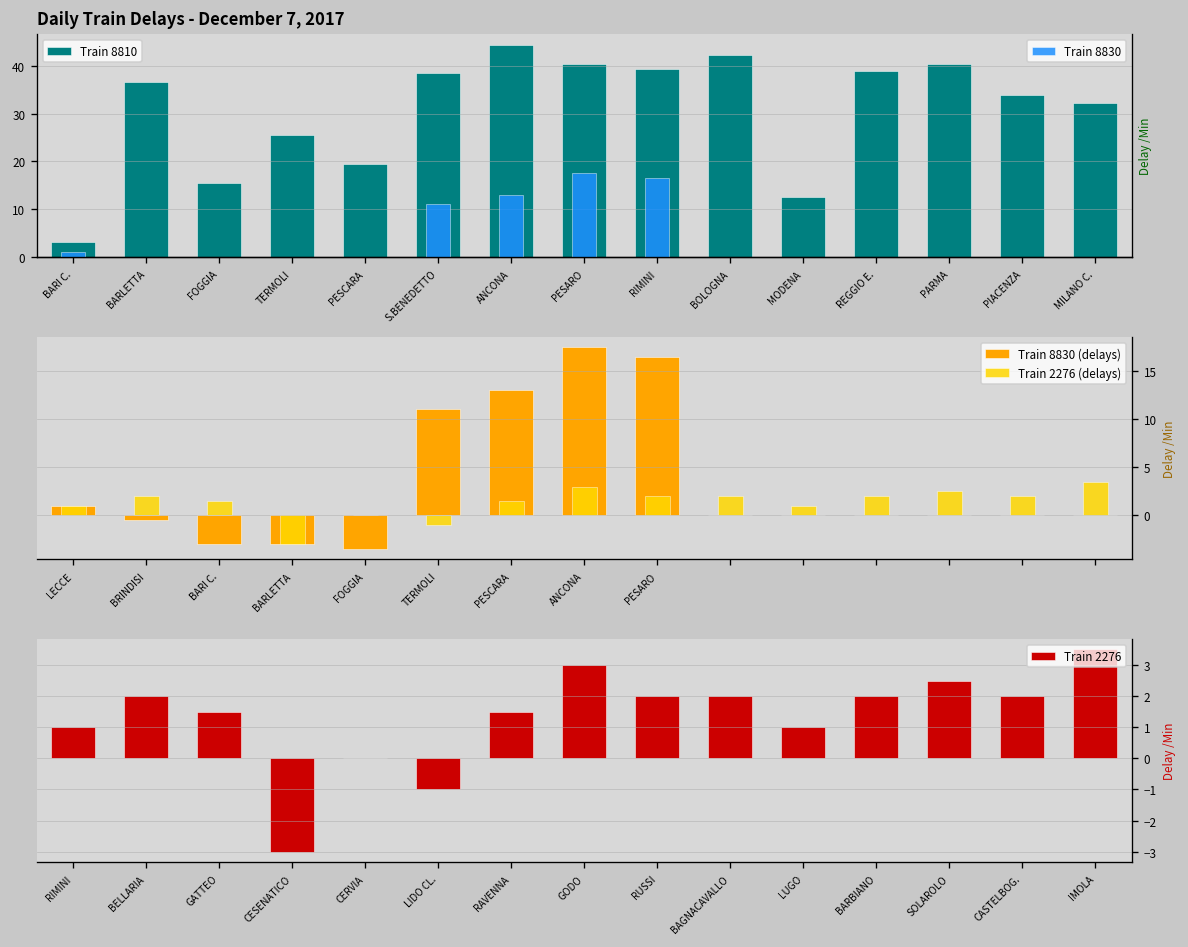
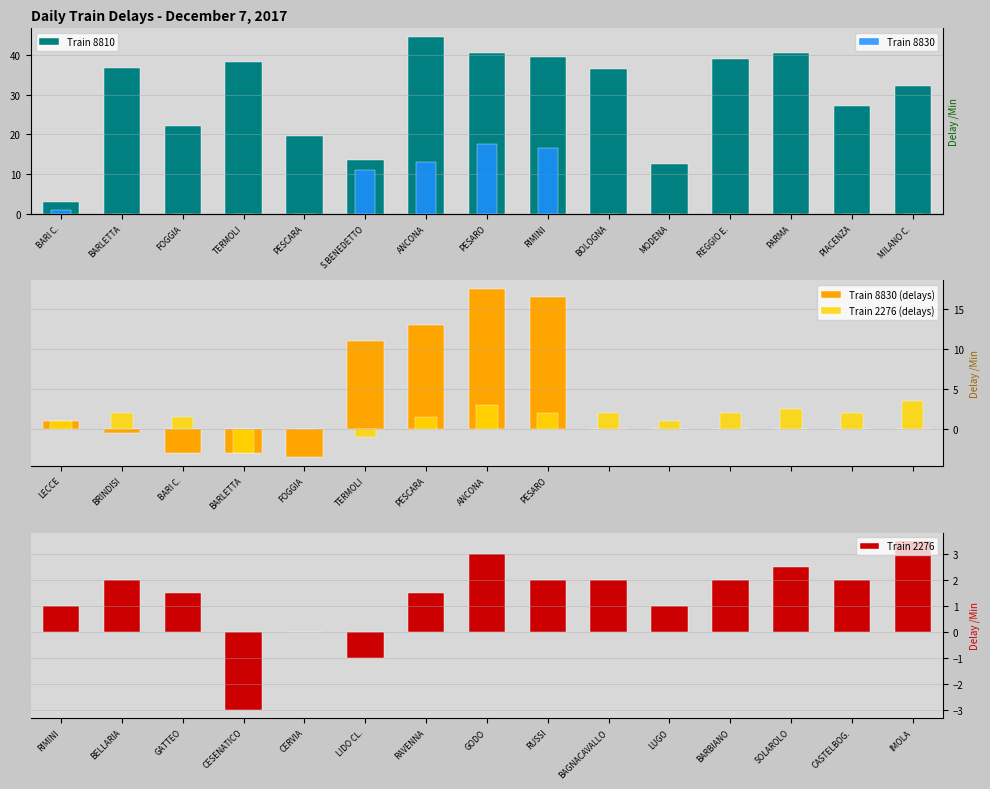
Daily Train Delays - December 7, 2017, Train 8810, FOGGIA: 16 -> 22
Daily Train Delays - December 7, 2017, Train 8810, TERMOLI: 26 -> 38
Daily Train Delays - December 7, 2017, Train 8810, S.BENEDETTO: 39 -> 14
Daily Train Delays - December 7, 2017, Train 8810, BOLOGNA: 42 -> 37
Daily Train Delays - December 7, 2017, Train 8810, PIACENZA: 34 -> 27
